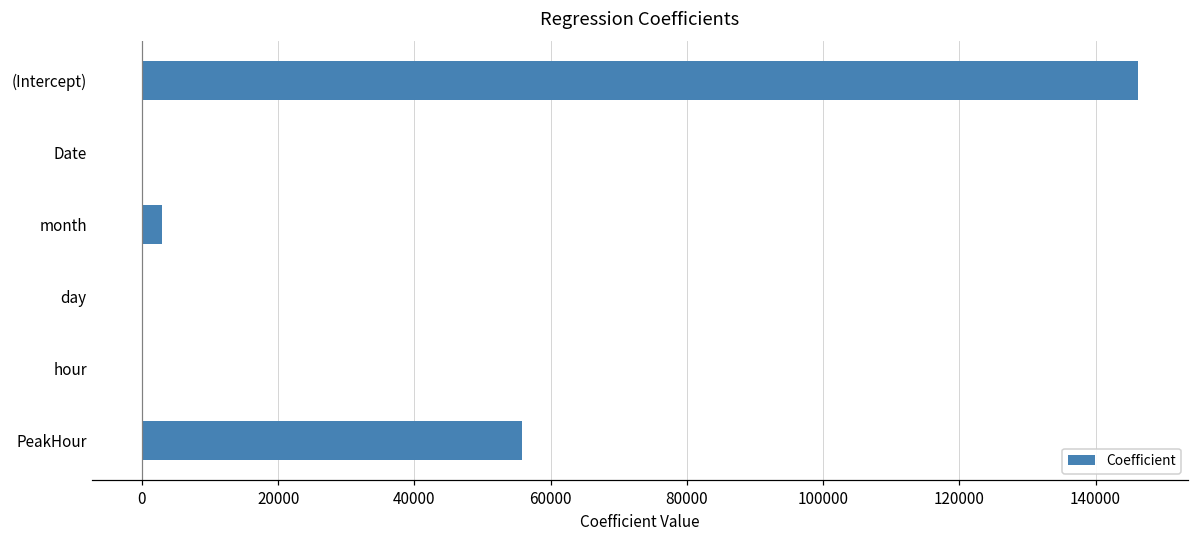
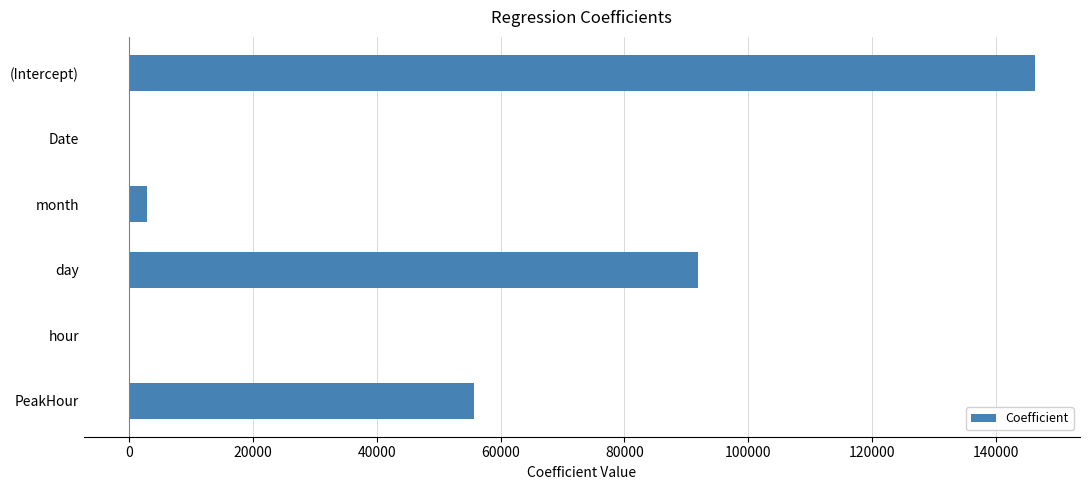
day: 0 -> 92000
